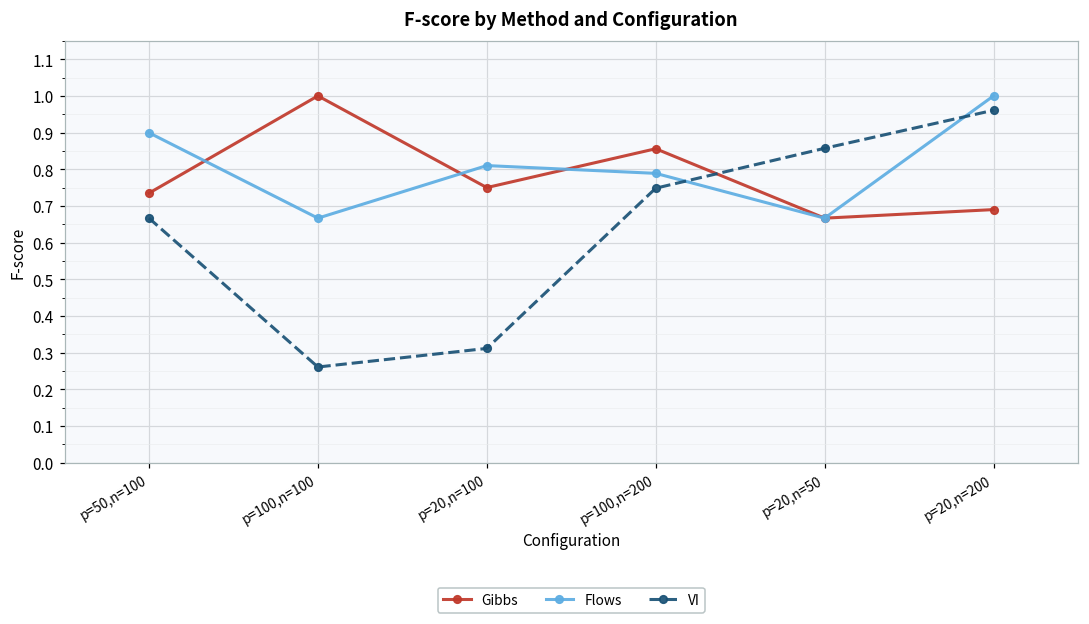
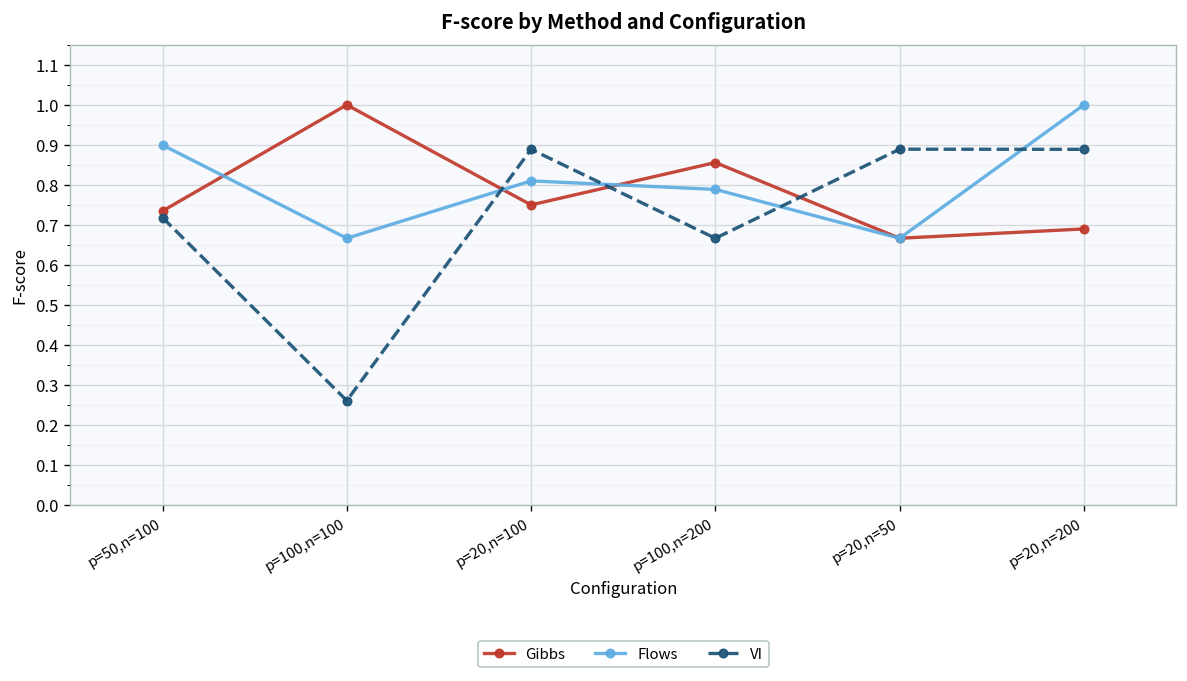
VI, p=50,n=100: 0.67 -> 0.72
VI, p=20,n=100: 0.31 -> 0.89
VI, p=100,n=200: 0.75 -> 0.67
VI, p=20,n=50: 0.86 -> 0.89
VI, p=20,n=200: 0.96 -> 0.89
